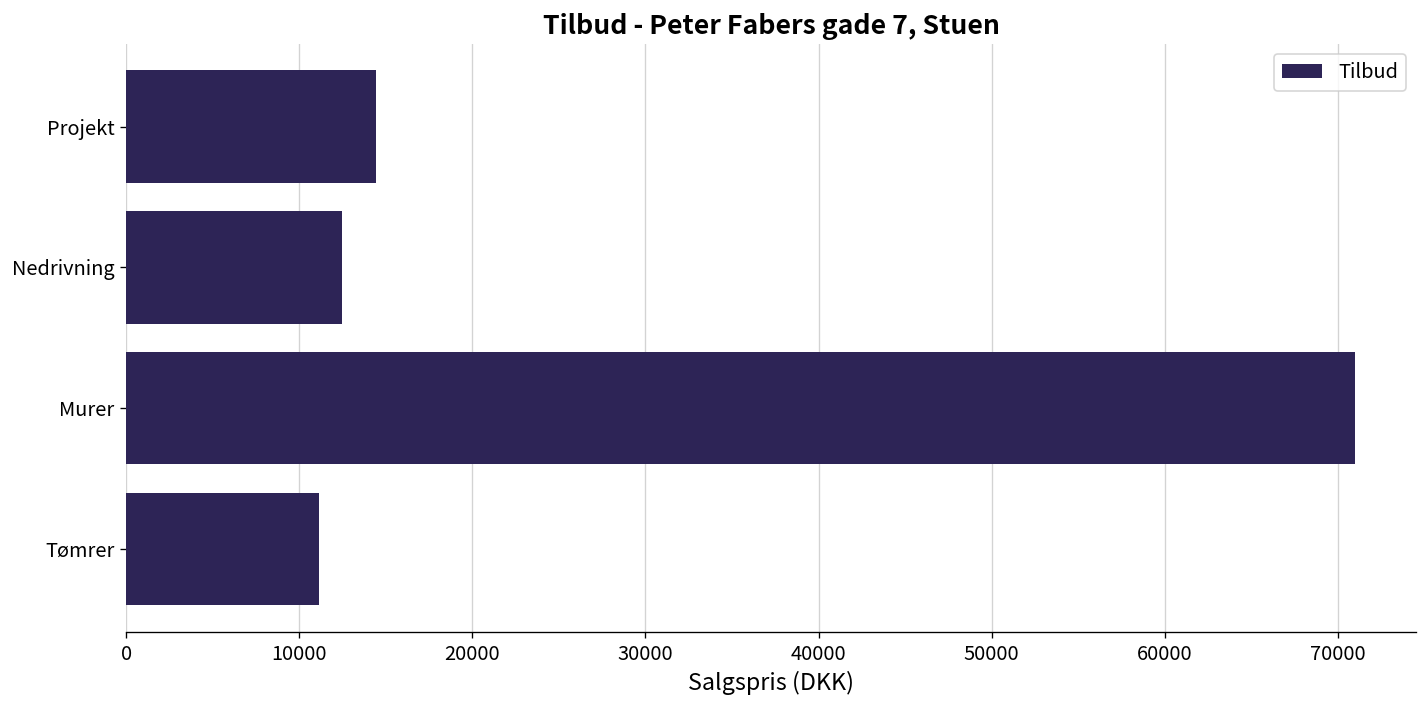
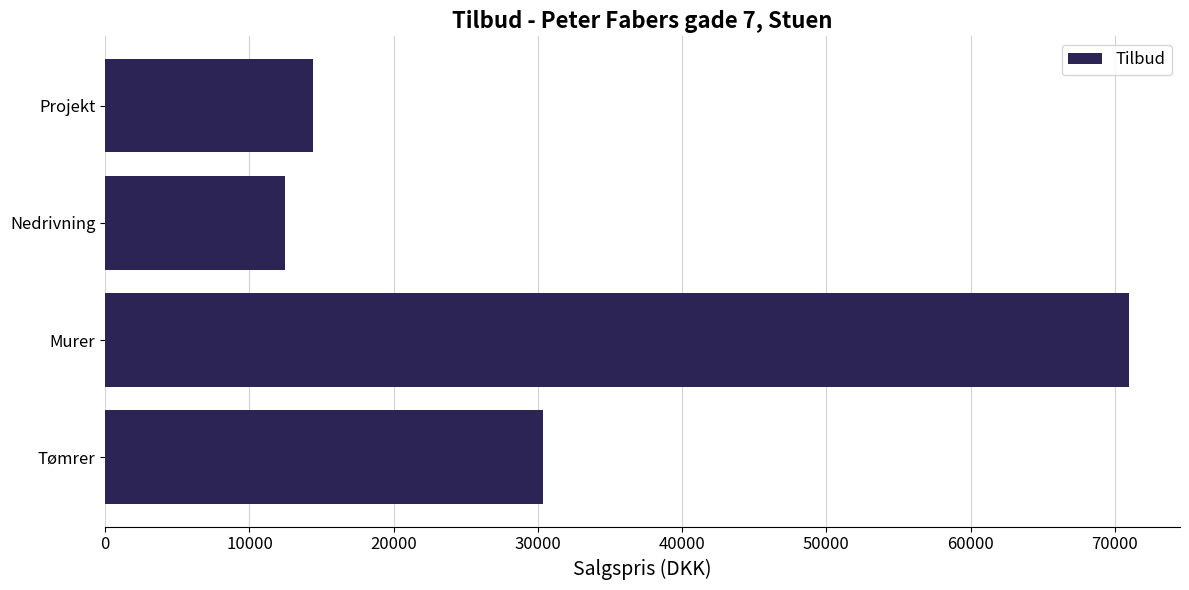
Tømrer: 11100 -> 30300
